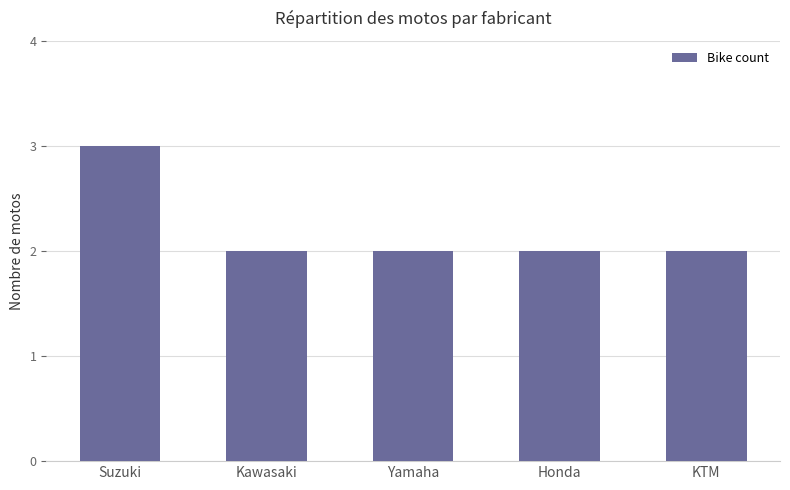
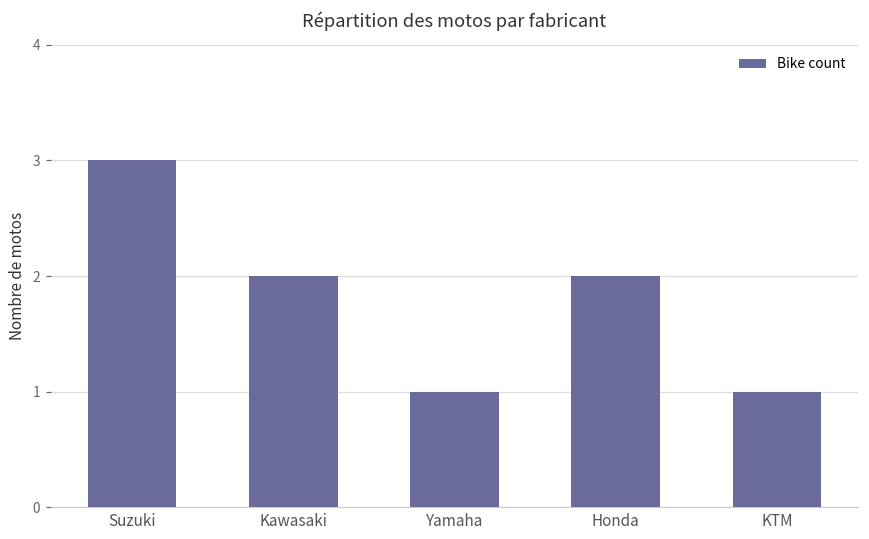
Yamaha: 2 -> 1
KTM: 2 -> 1
